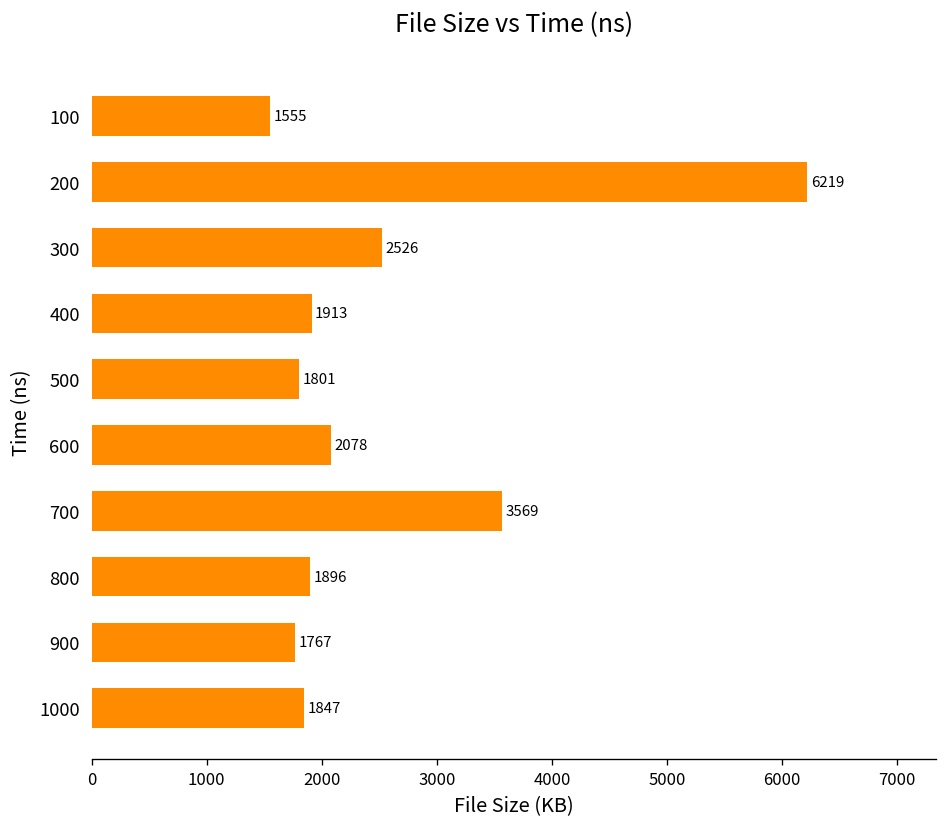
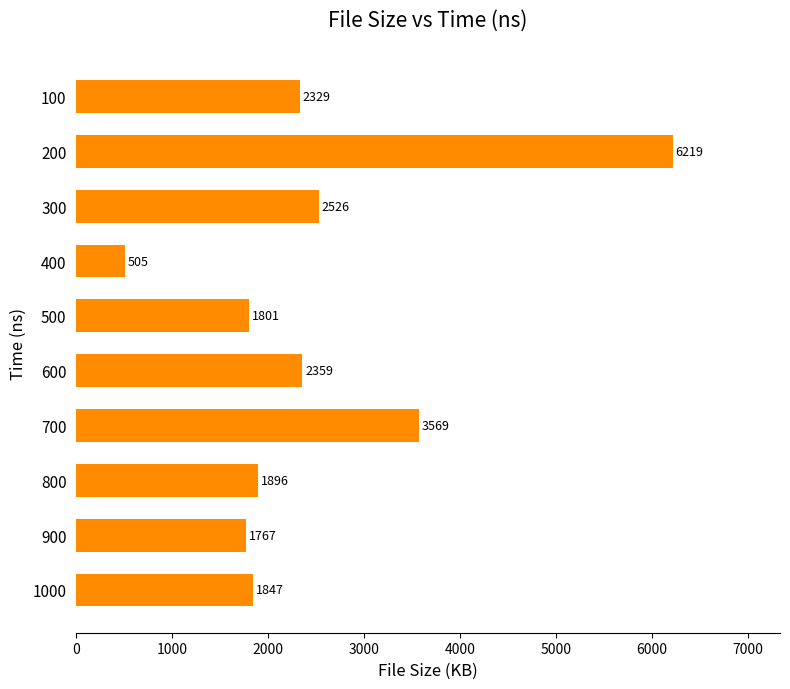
100: 1555 -> 2329
400: 1913 -> 505
600: 2078 -> 2359
